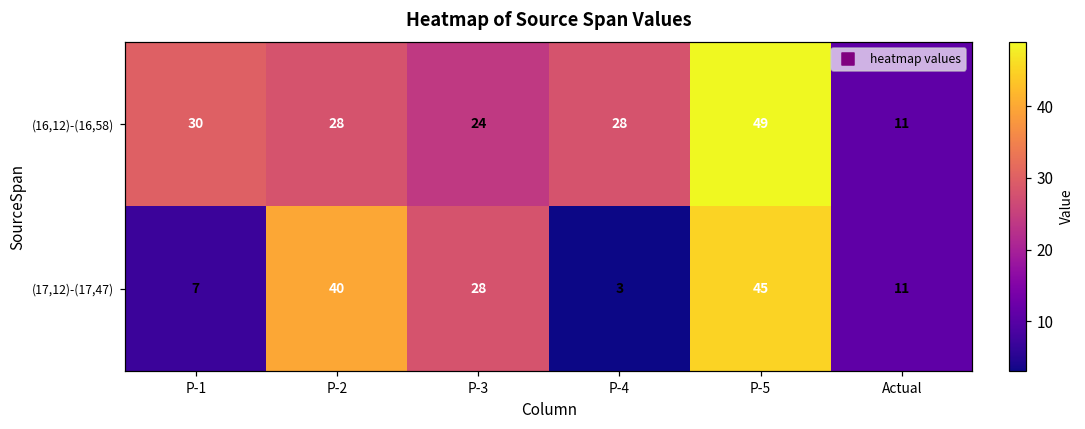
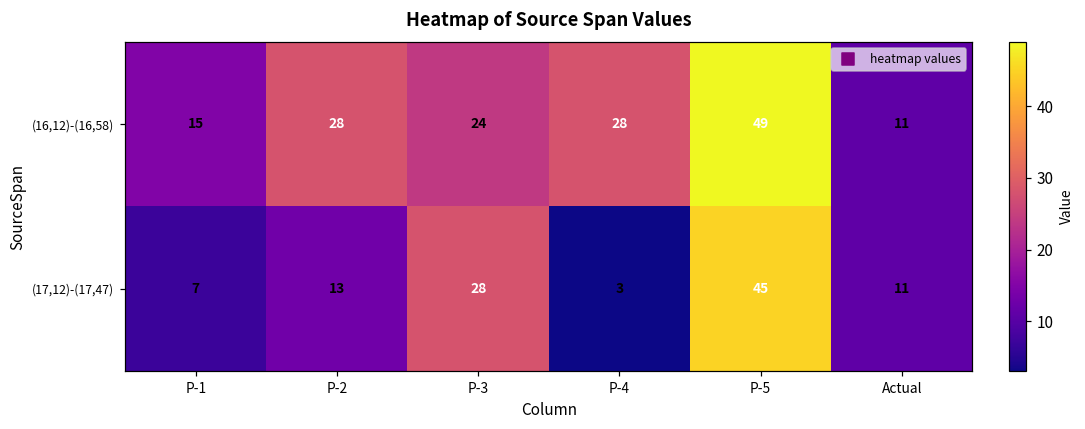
(16,12)-(16,58), P-1: 30 -> 15
(17,12)-(17,47), P-2: 40 -> 13
